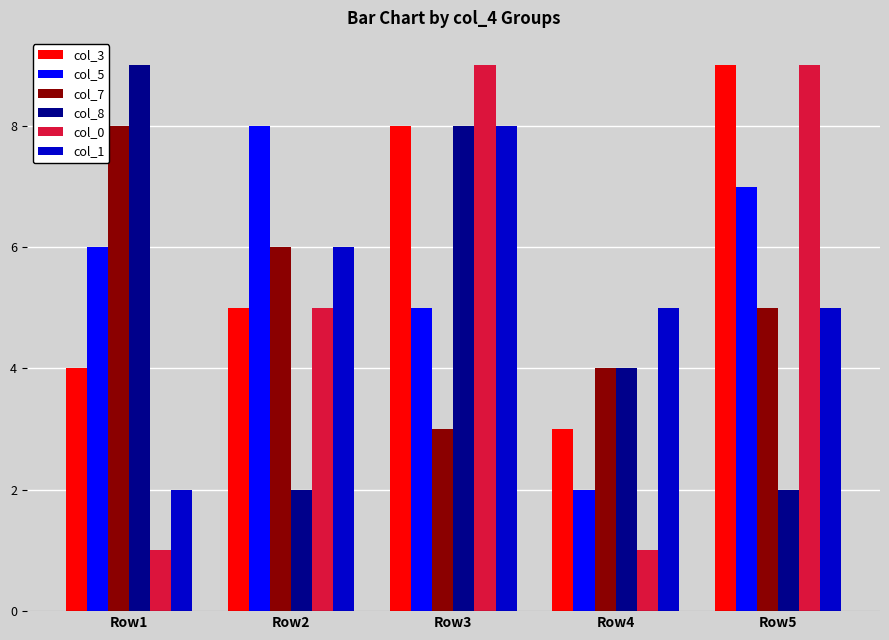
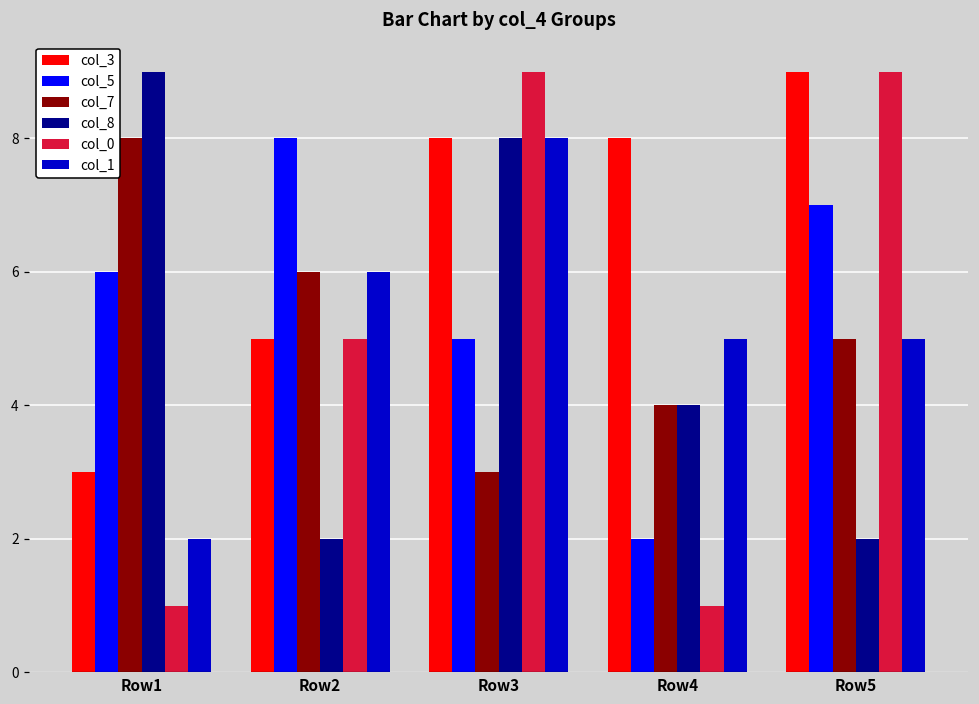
col_3, Row1: 4 -> 3
col_3, Row4: 3 -> 8
